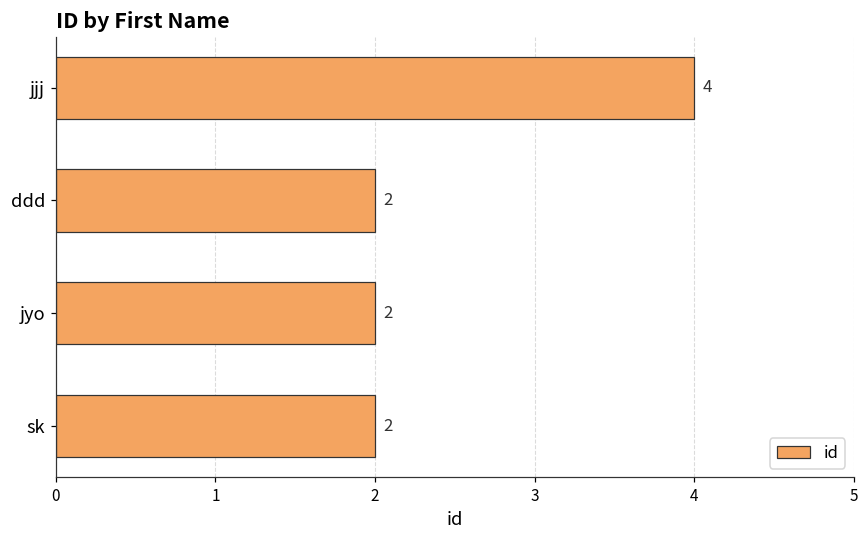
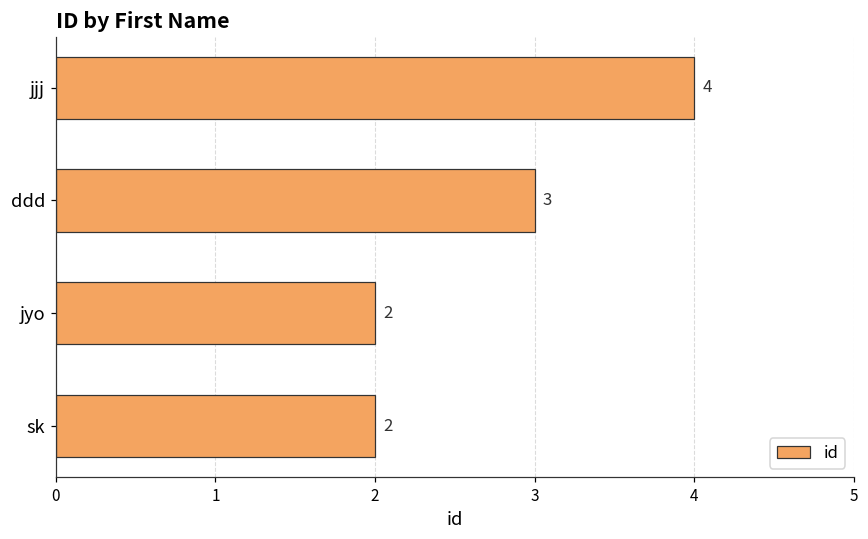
ddd: 2 -> 3
